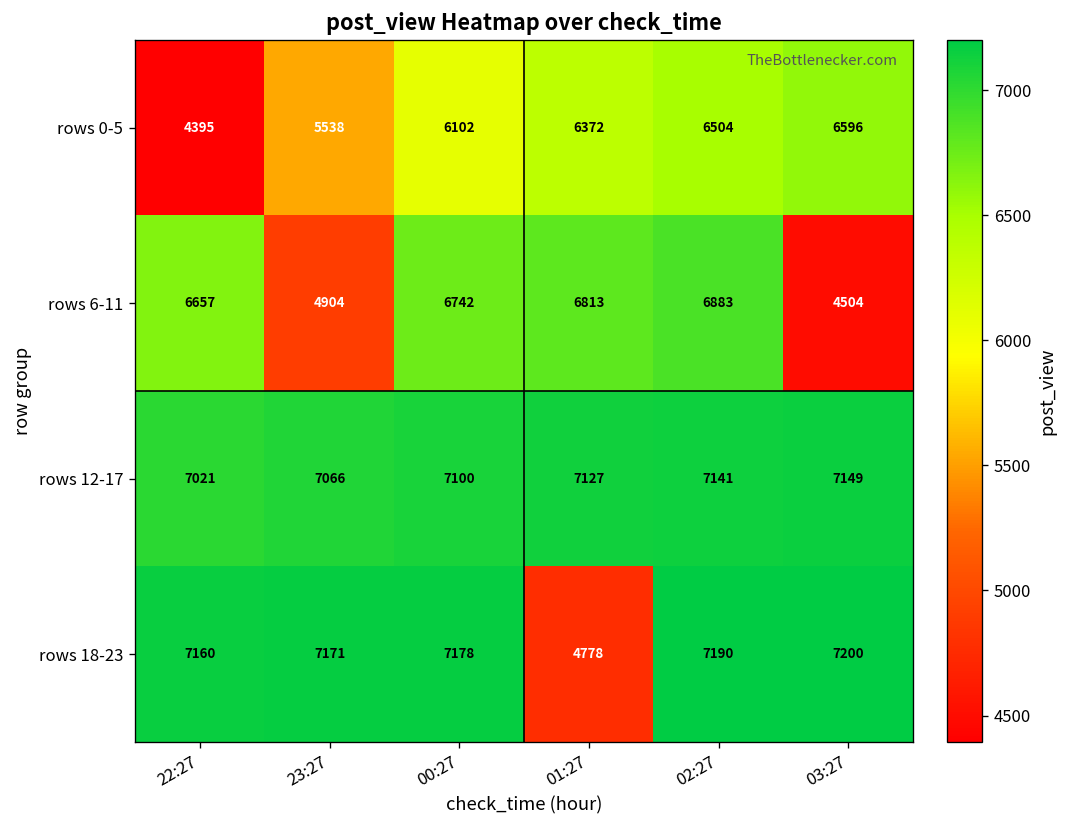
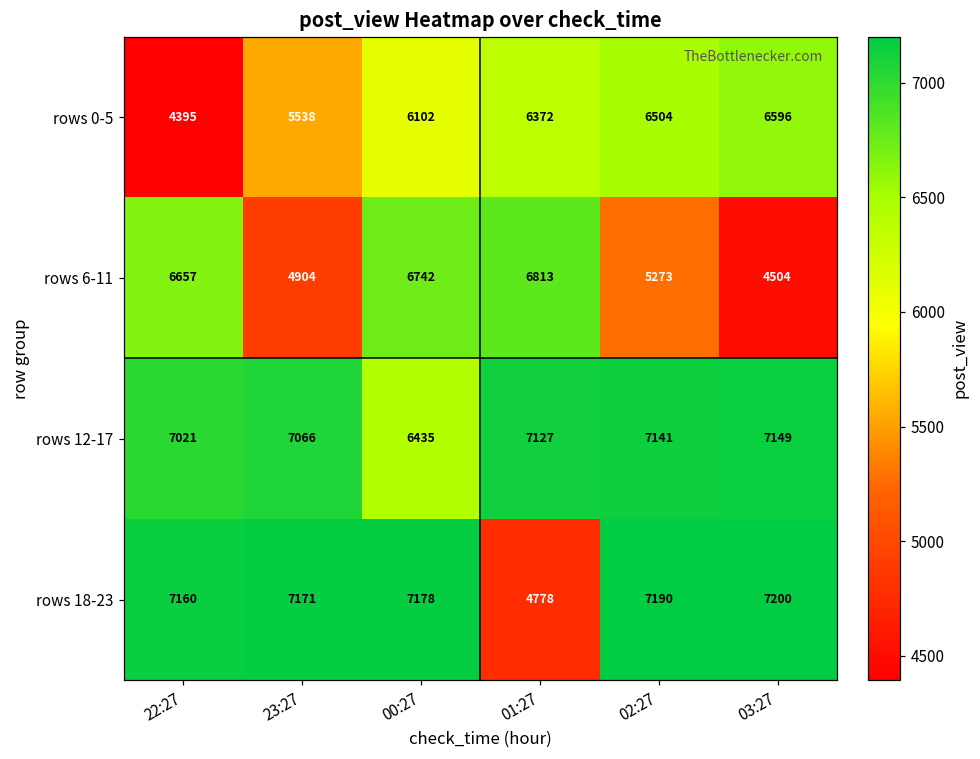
rows 6-11, 02:27: 6883 -> 5273
rows 12-17, 00:27: 7100 -> 6435
